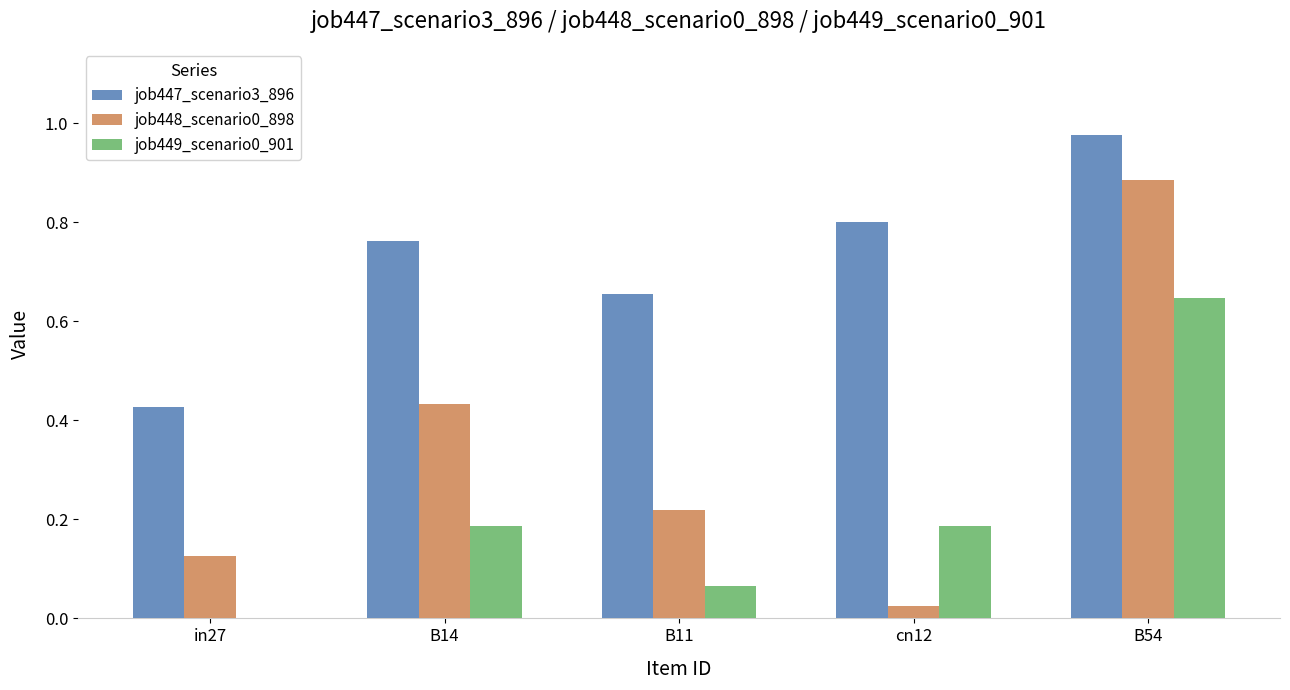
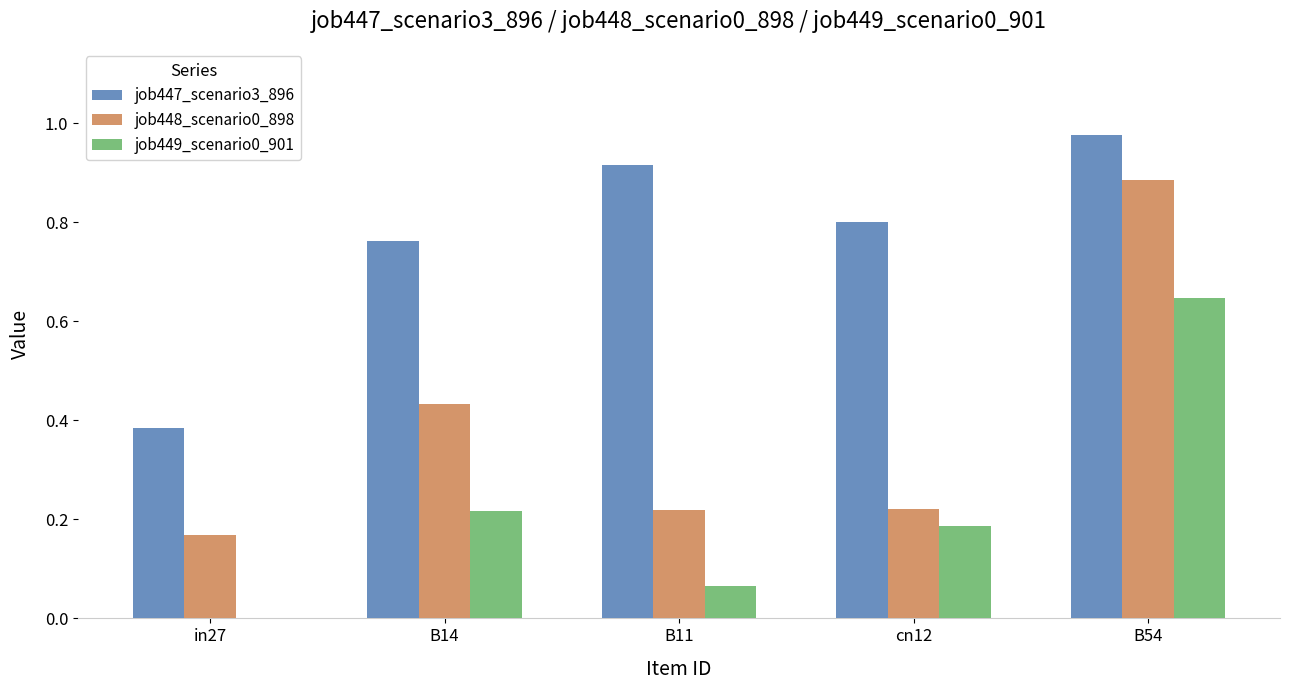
job447_scenario3_896, in27: 0.43 -> 0.38
job448_scenario0_898, in27: 0.13 -> 0.17
job449_scenario0_901, B14: 0.19 -> 0.22
job447_scenario3_896, B11: 0.65 -> 0.92
job448_scenario0_898, cn12: 0.03 -> 0.22
